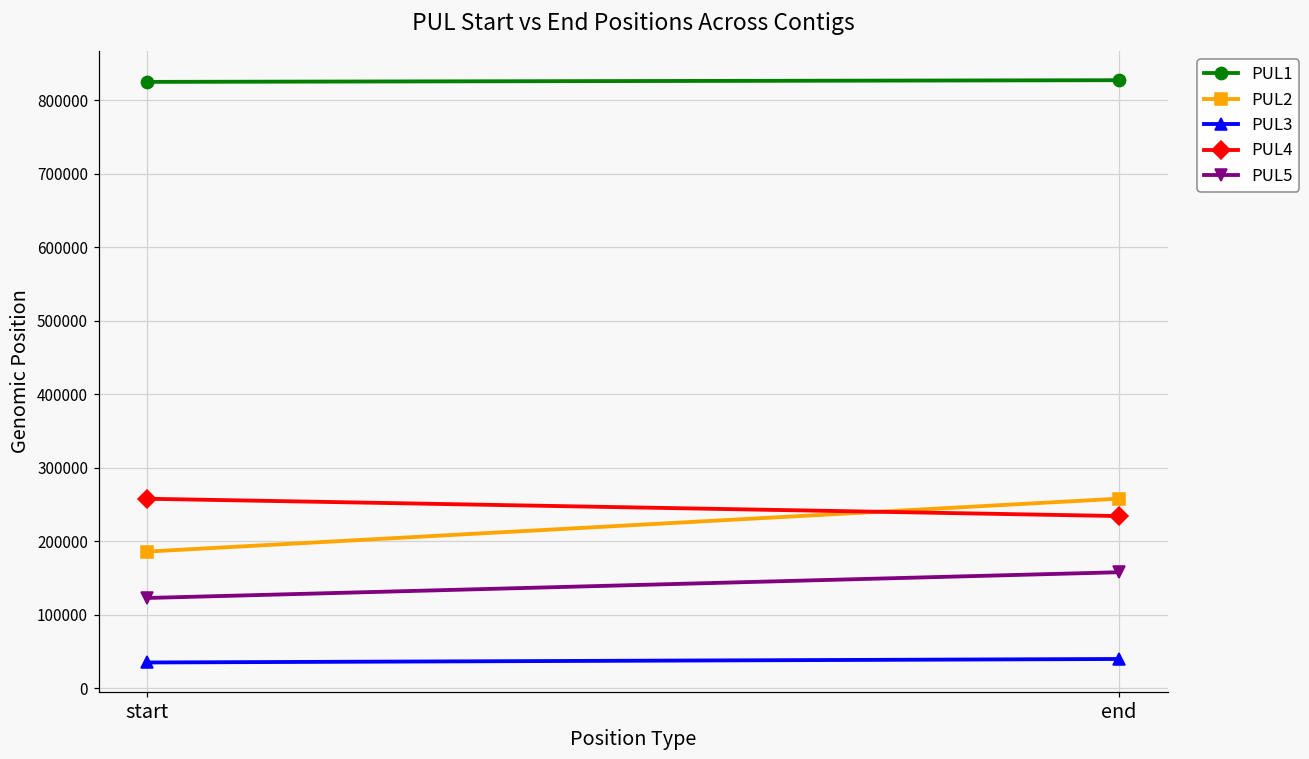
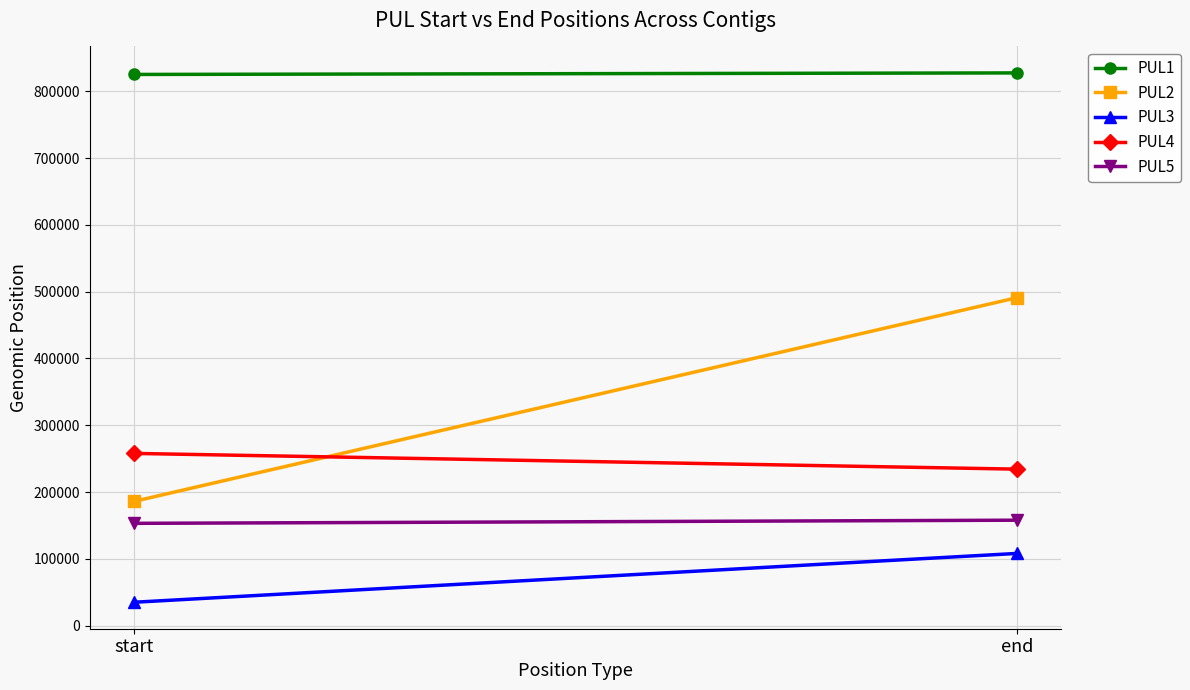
PUL5, start: 120000 -> 150000
PUL2, end: 260000 -> 490000
PUL3, end: 40000 -> 110000
